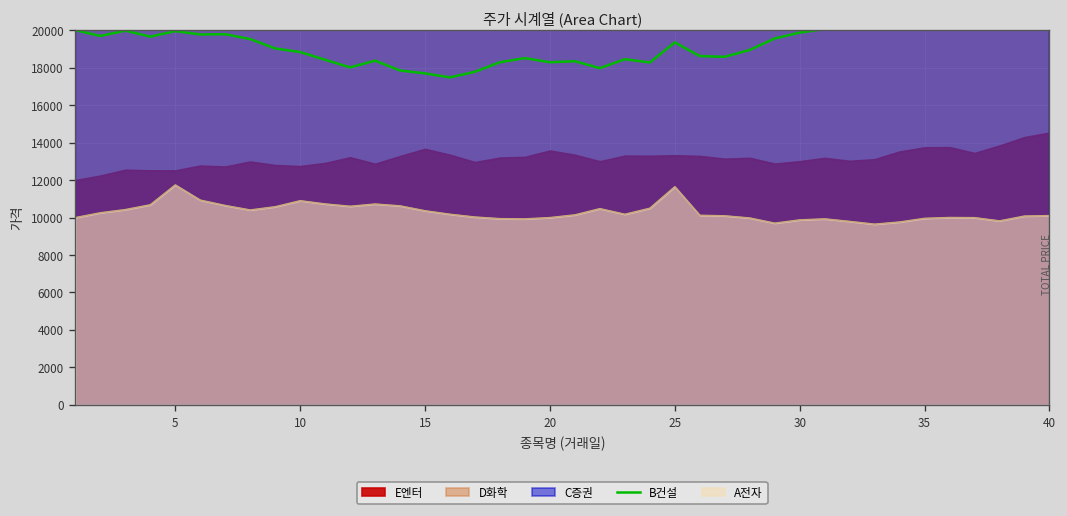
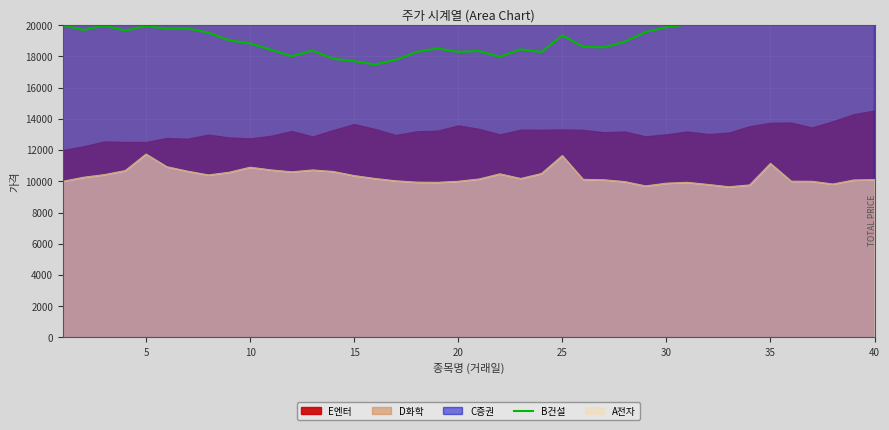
A전자, 35: 10000 -> 11100
